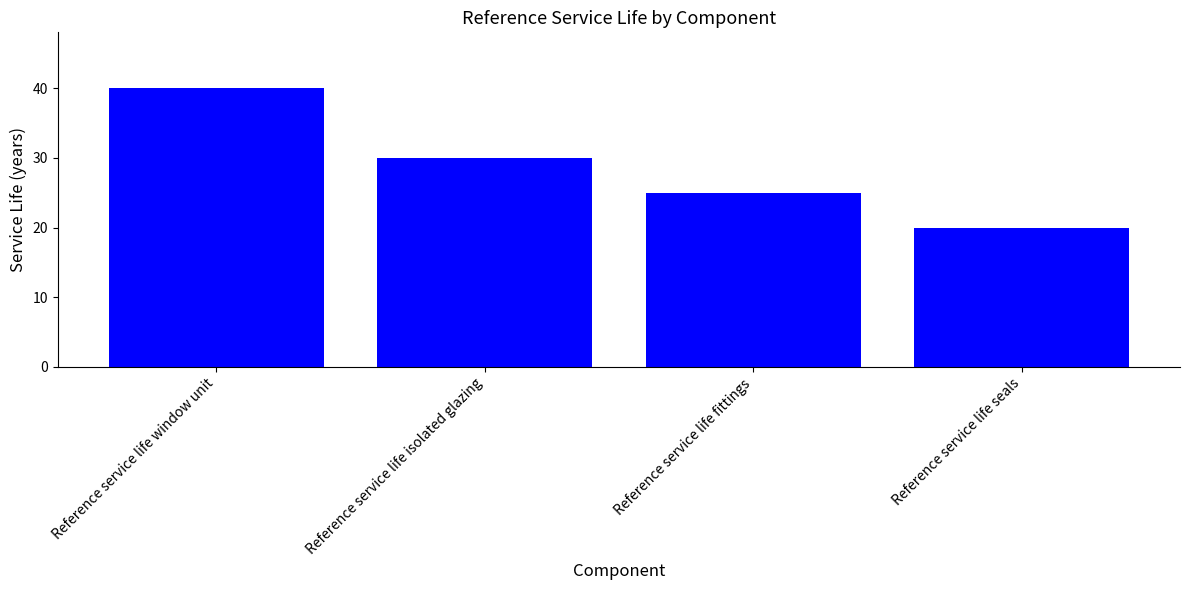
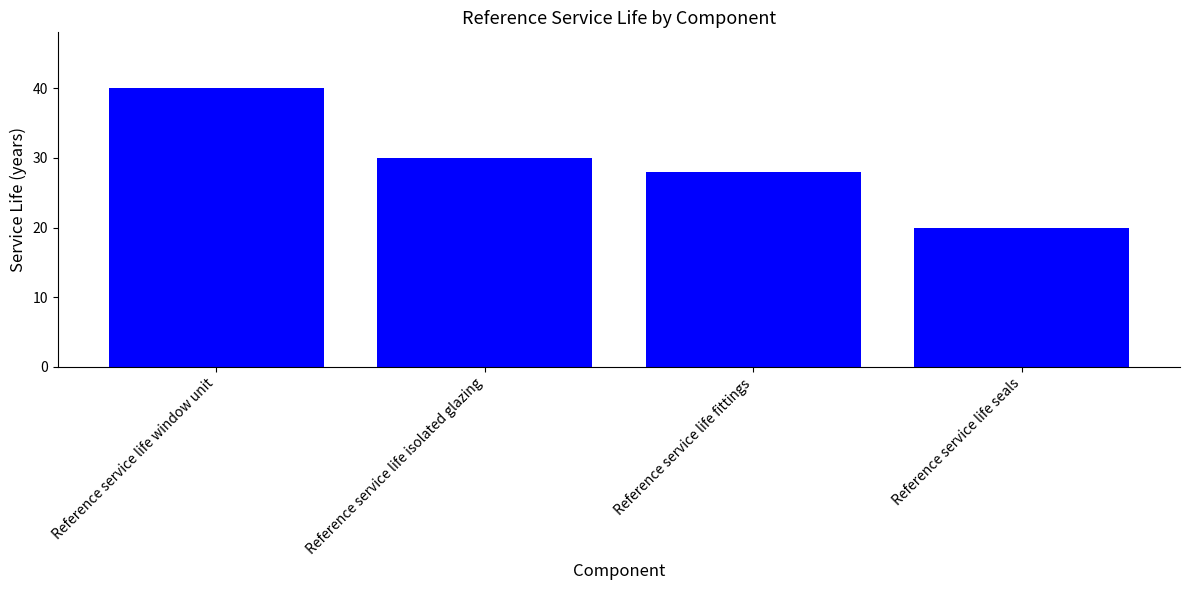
Reference service life fittings: 25 -> 28
